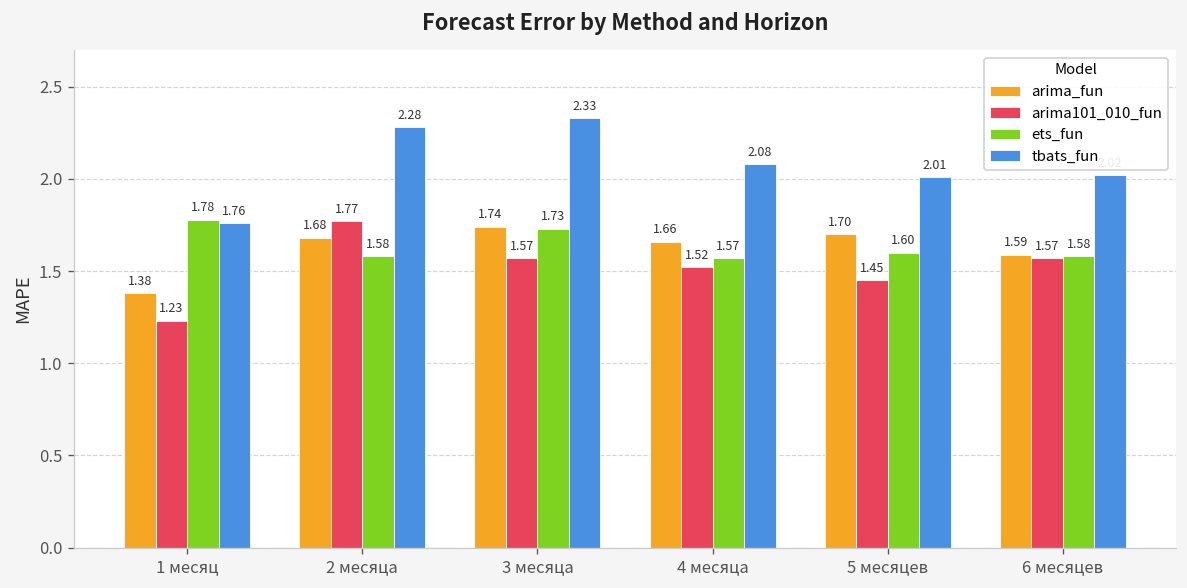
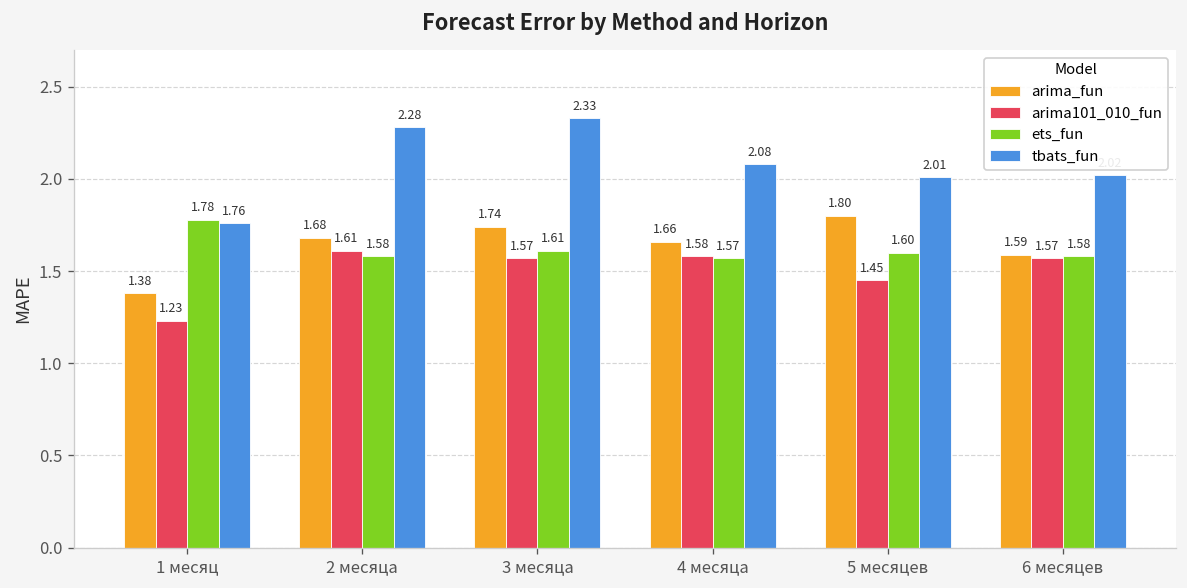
arima101_010_fun, 2 месяца: 1.77 -> 1.61
ets_fun, 3 месяца: 1.73 -> 1.61
arima101_010_fun, 4 месяца: 1.52 -> 1.58
arima_fun, 5 месяцев: 1.70 -> 1.80
